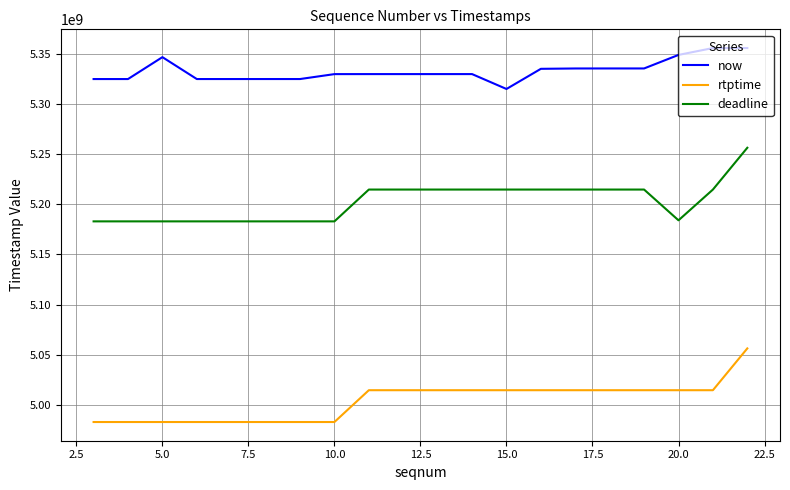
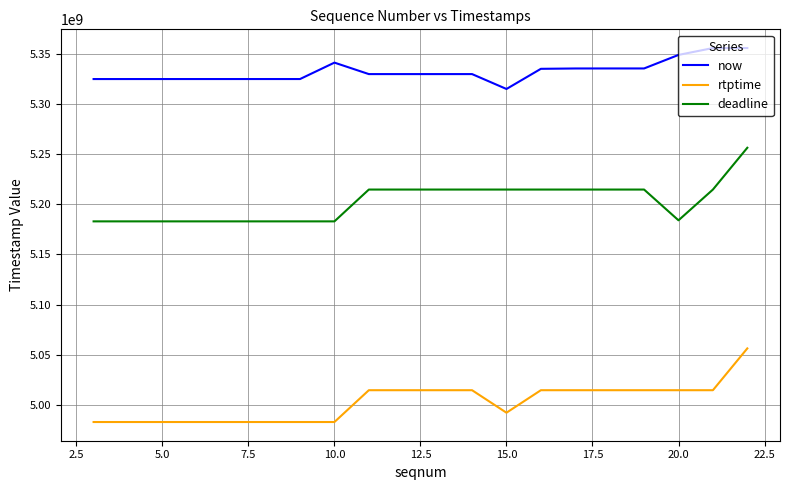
now, 5.0: 5347000000 -> 5325000000
now, 10.0: 5330000000 -> 5341000000
rtptime, 15.0: 5015000000 -> 4992000000
